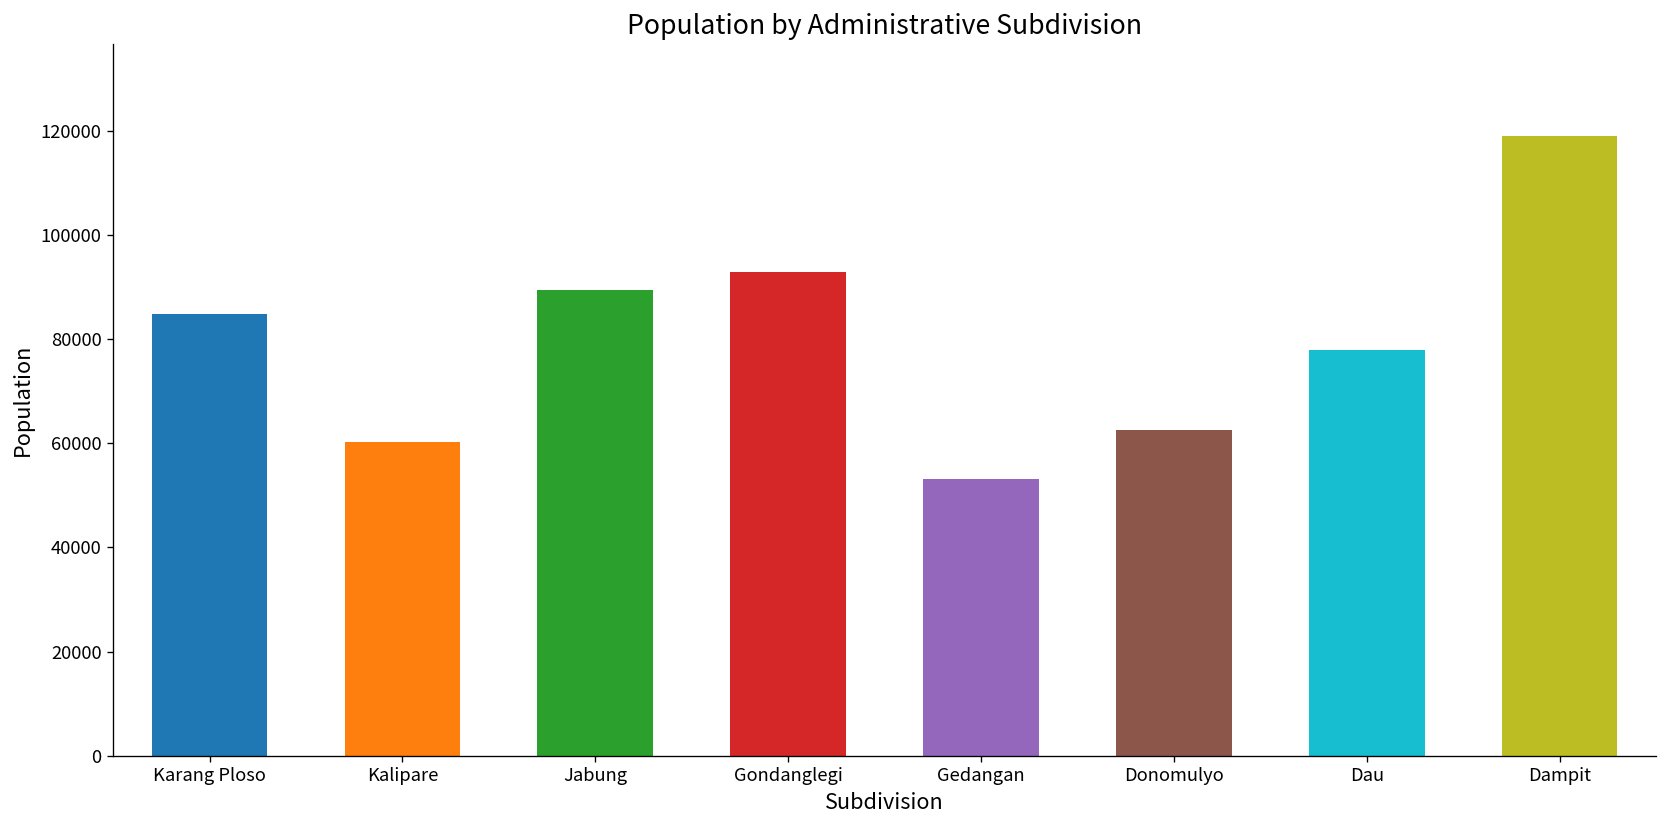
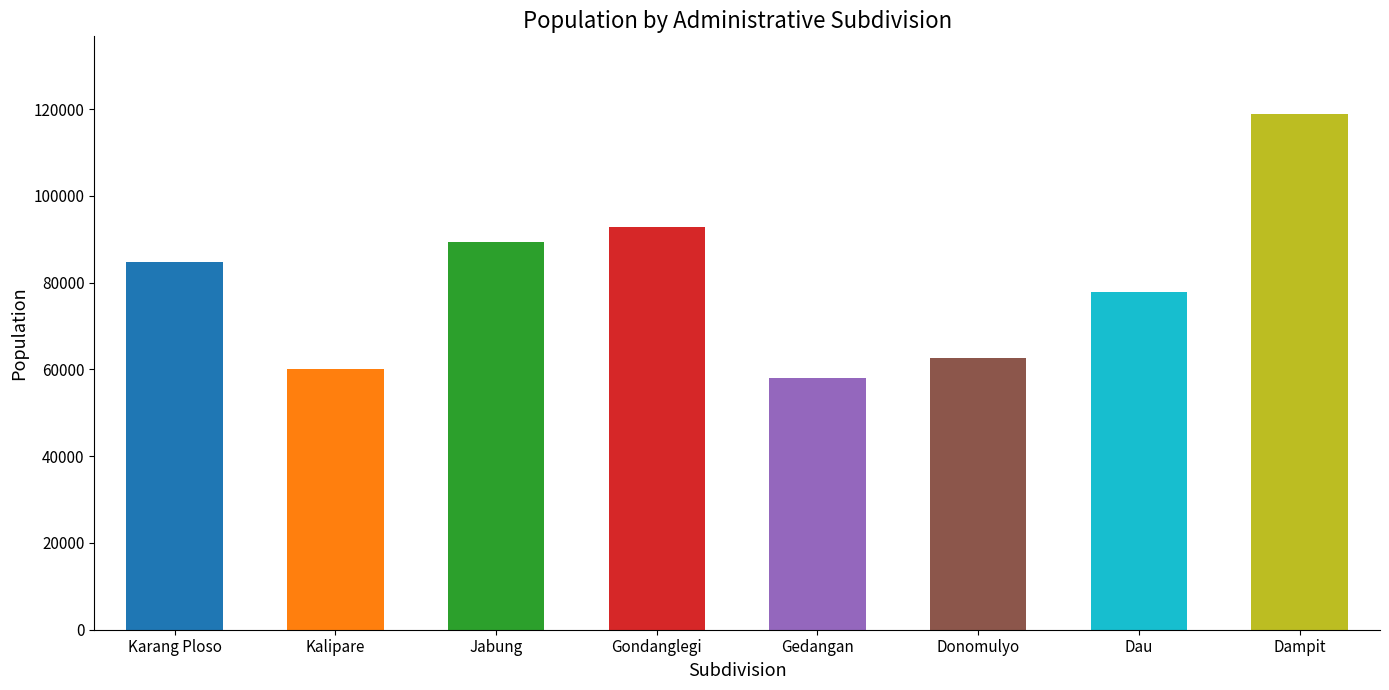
Gedangan: 53000 -> 58000
